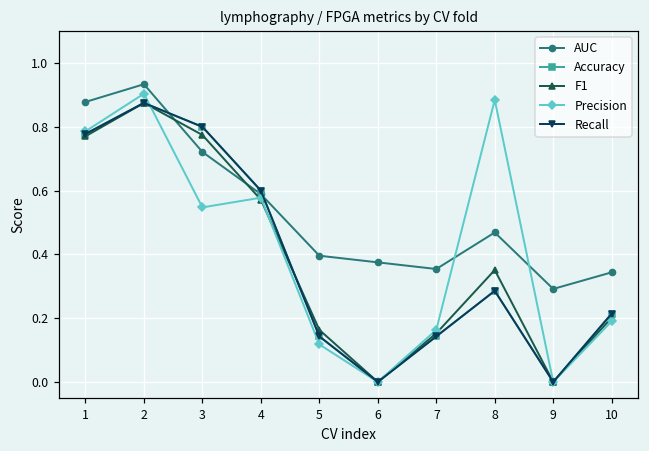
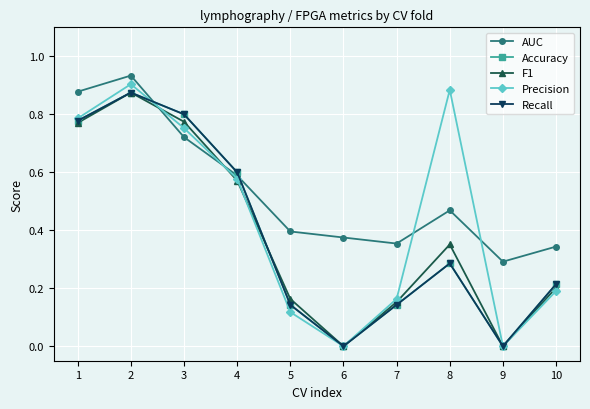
Precision, 3: 0.55 -> 0.75
